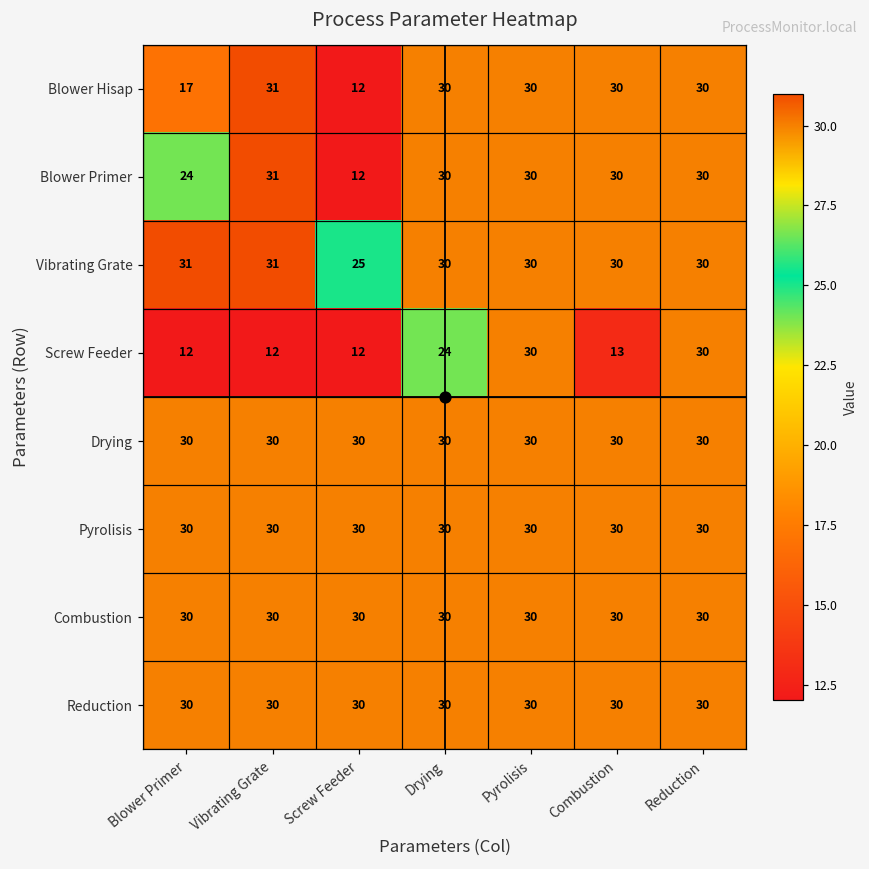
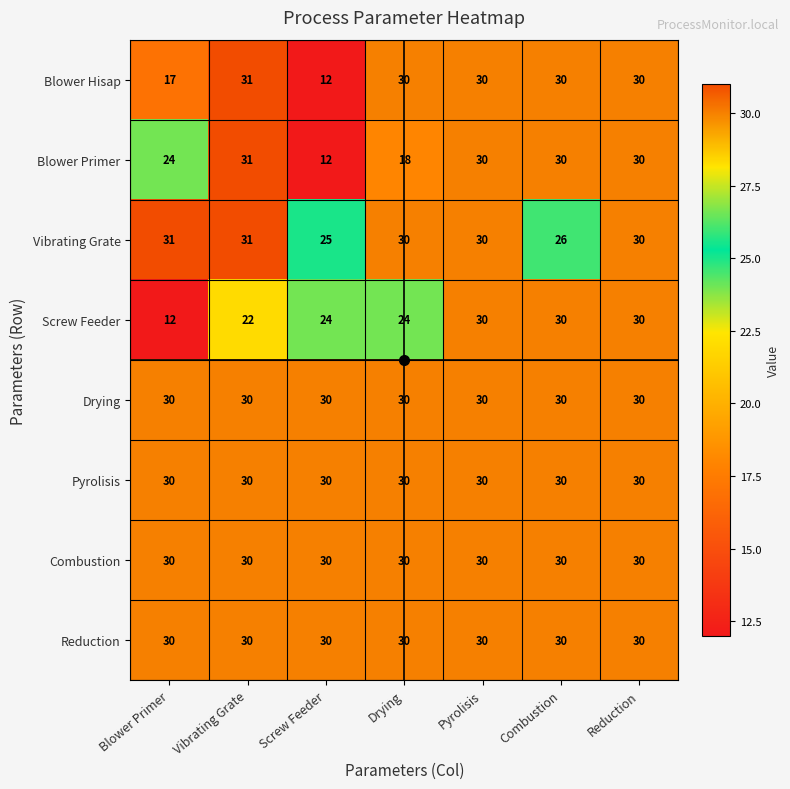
Blower Primer, Drying: 30 -> 18
Vibrating Grate, Combustion: 30 -> 26
Screw Feeder, Vibrating Grate: 12 -> 22
Screw Feeder, Screw Feeder: 12 -> 24
Screw Feeder, Combustion: 13 -> 30
